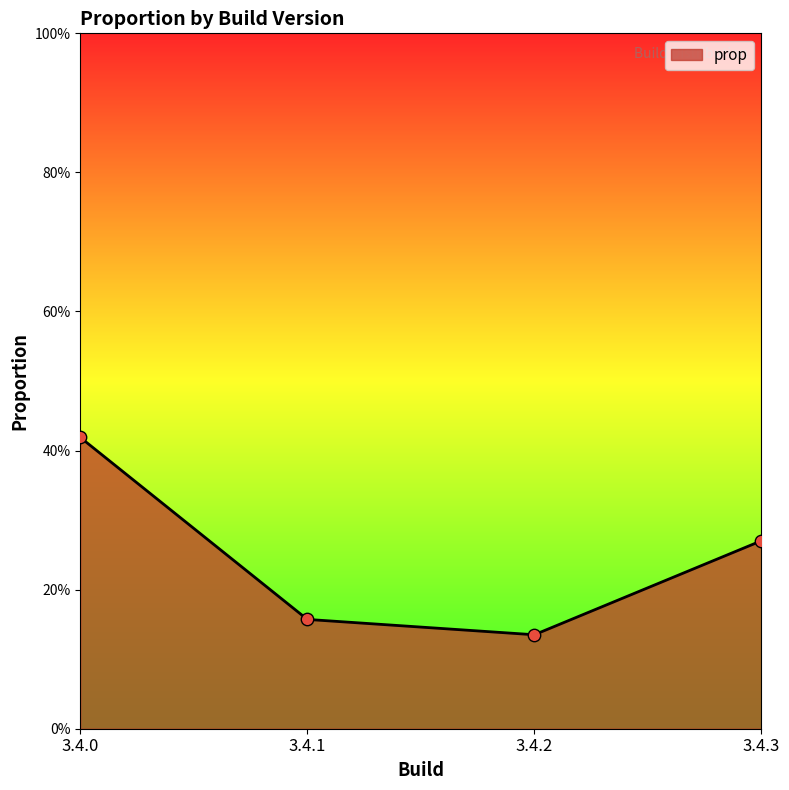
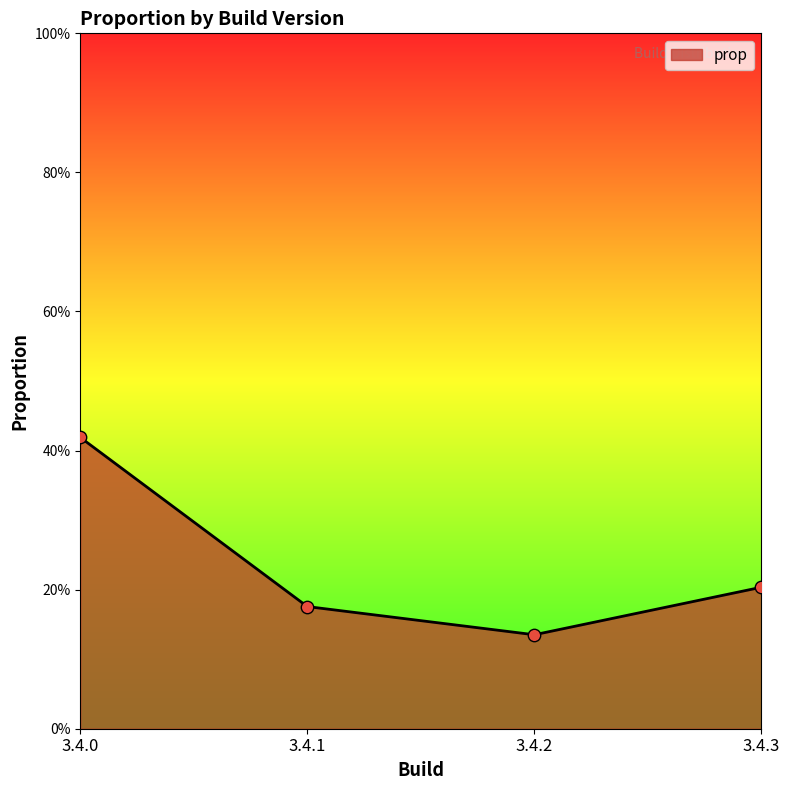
3.4.1: 16% -> 18%
3.4.3: 27% -> 20%
